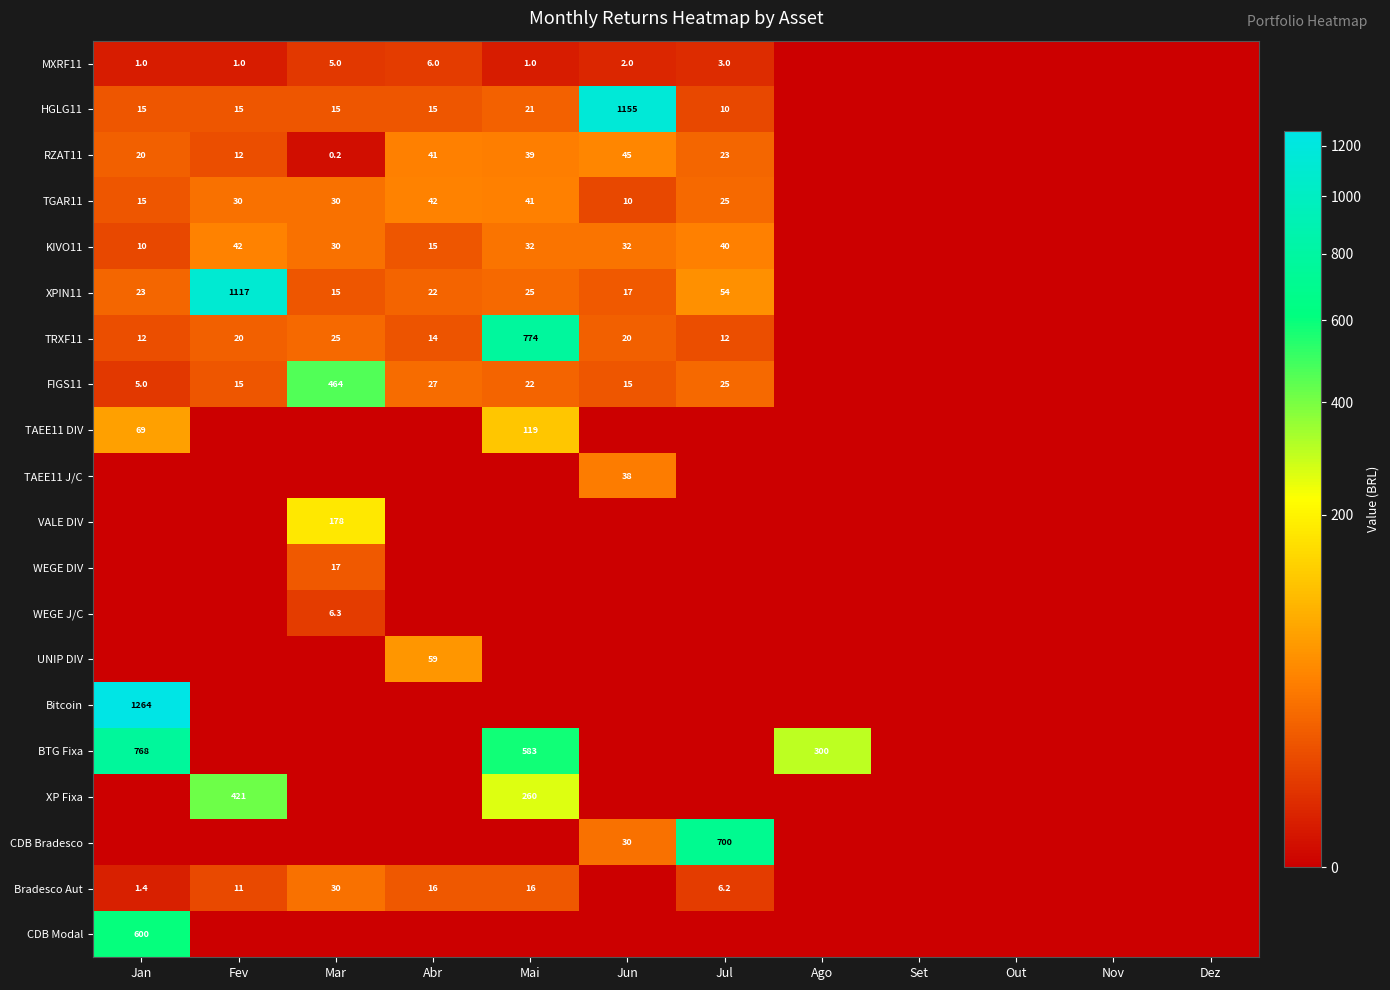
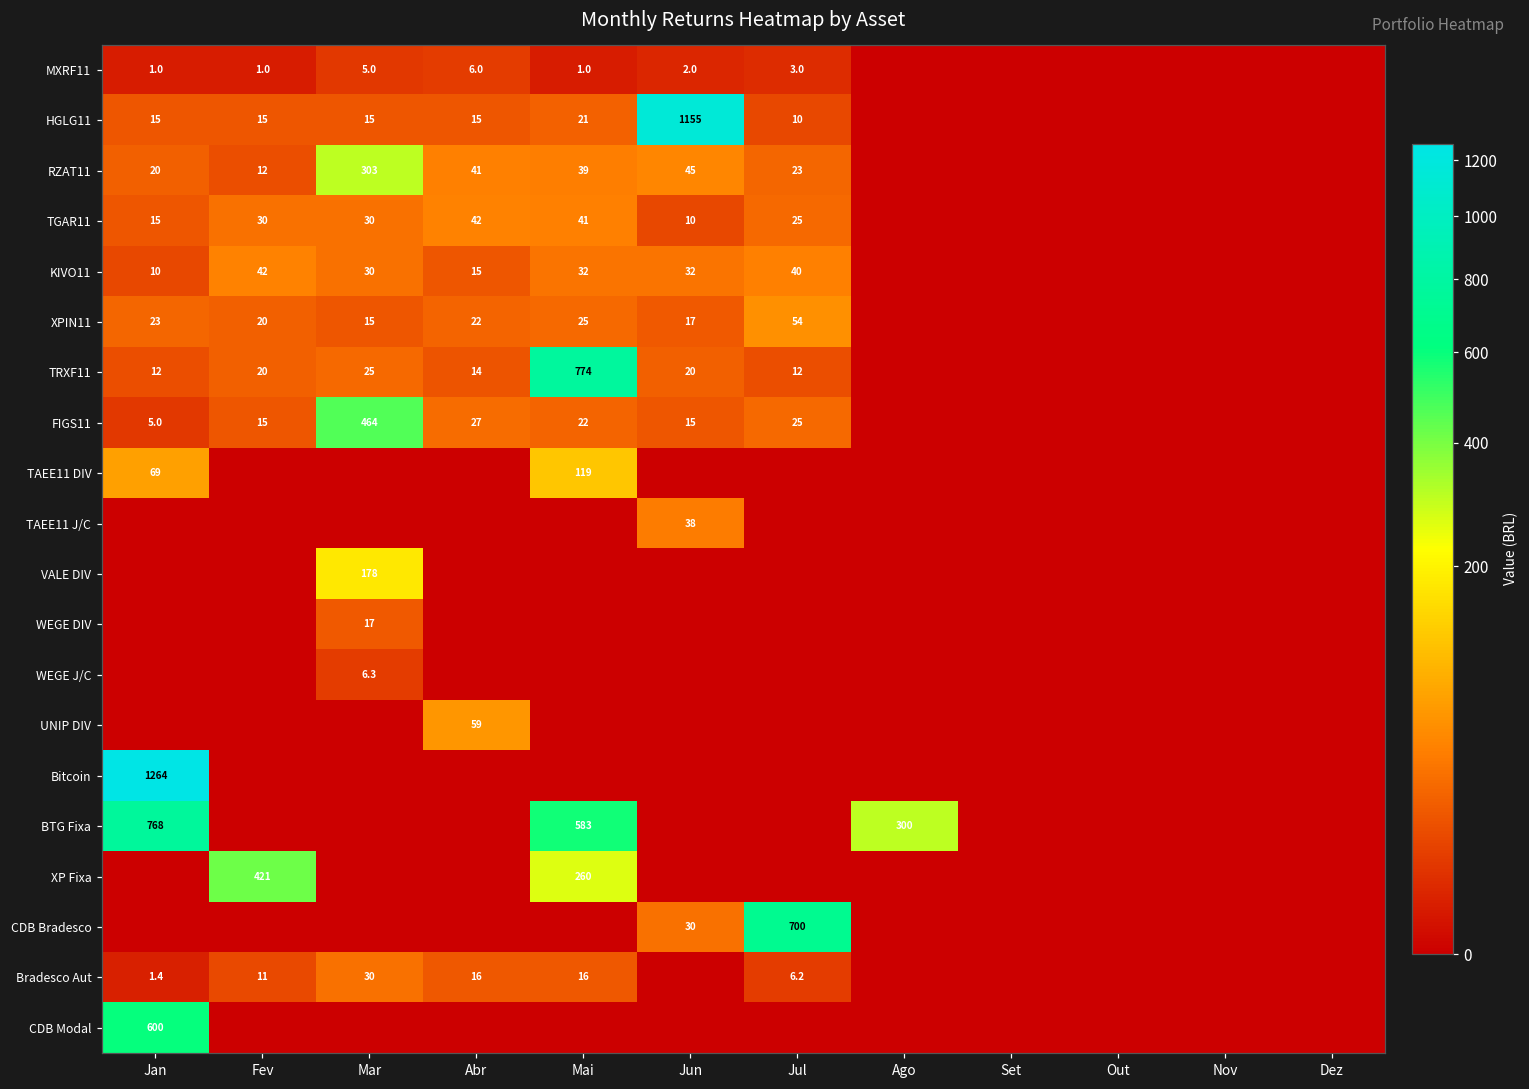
RZAT11, Mar: 0.2 -> 303
XPIN11, Fev: 1117 -> 20
